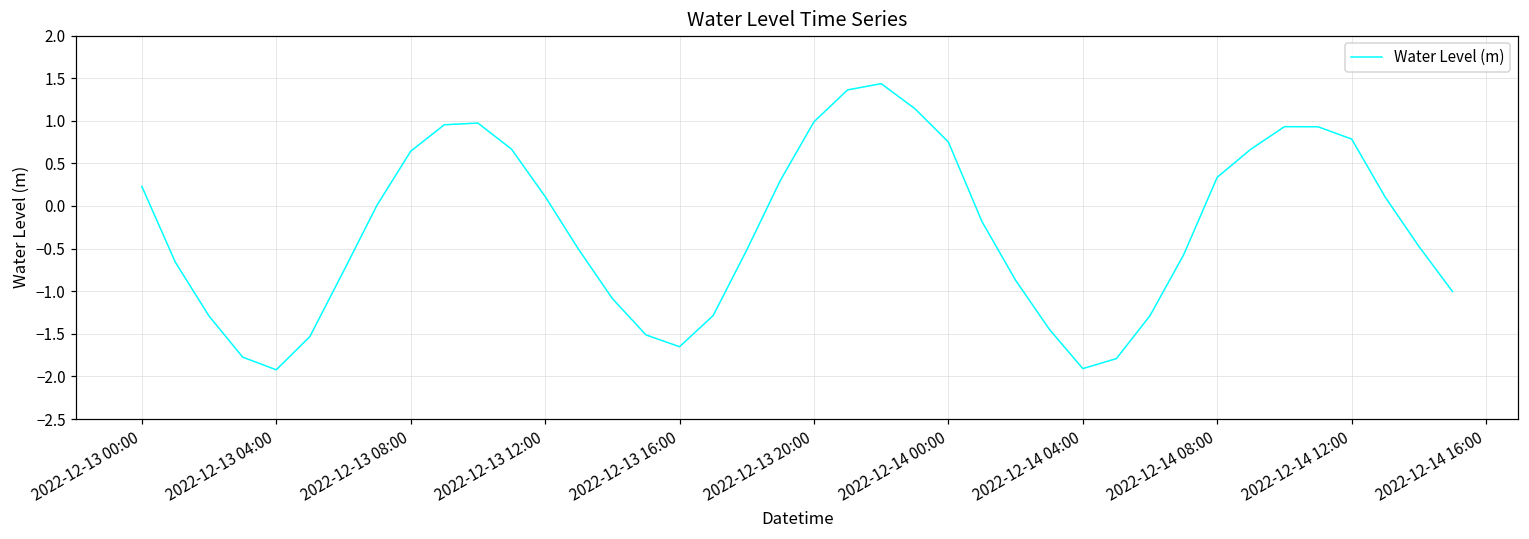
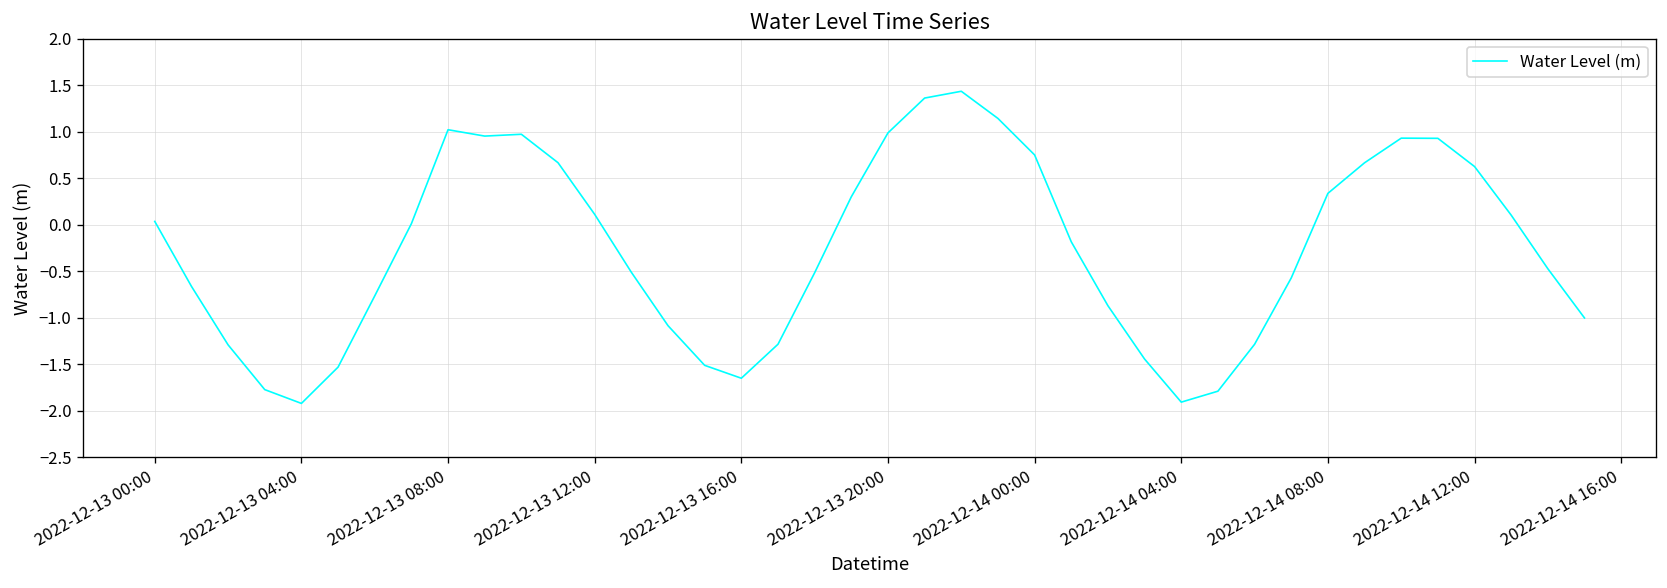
2022-12-13 00:00: 0.2 -> 0.0
2022-12-13 08:00: 0.6 -> 1.0
2022-12-14 12:00: 0.8 -> 0.6
